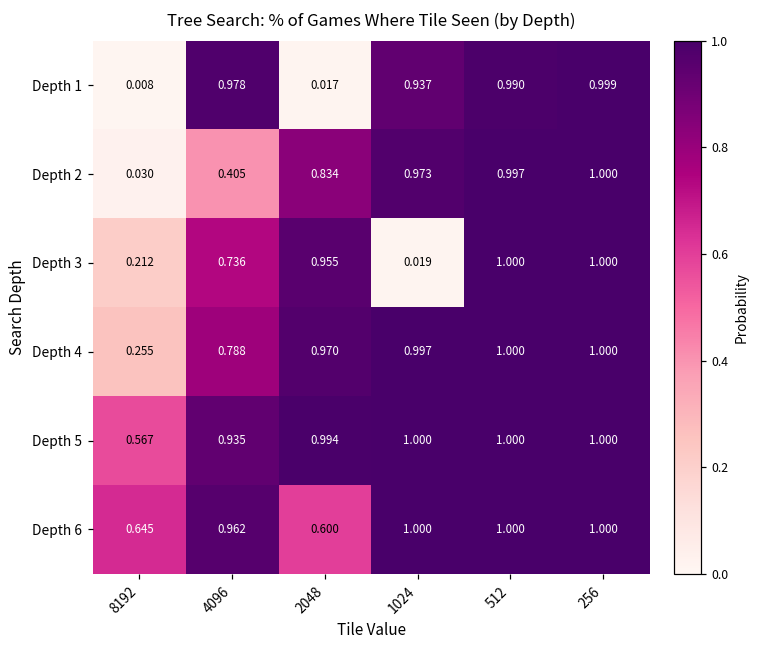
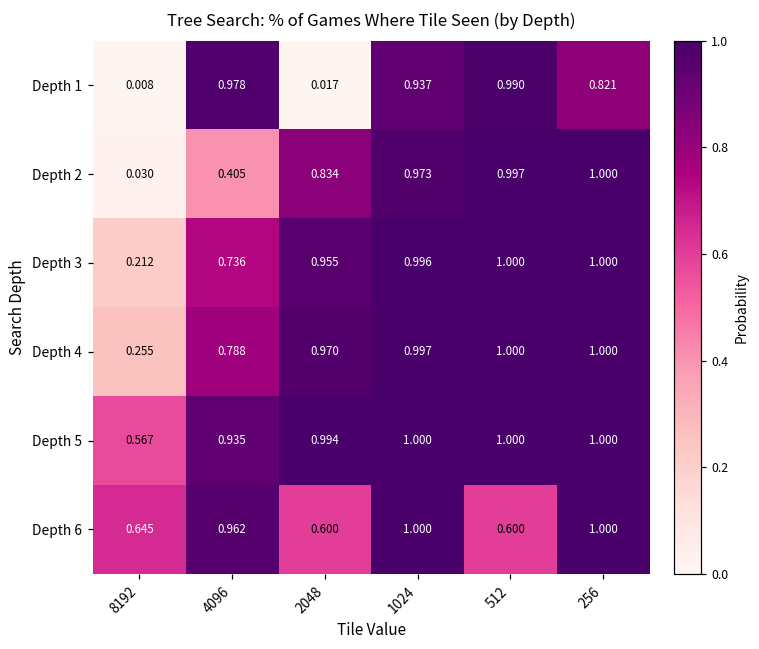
Depth 1, 256: 0.999 -> 0.821
Depth 3, 1024: 0.019 -> 0.996
Depth 6, 512: 1.000 -> 0.600
